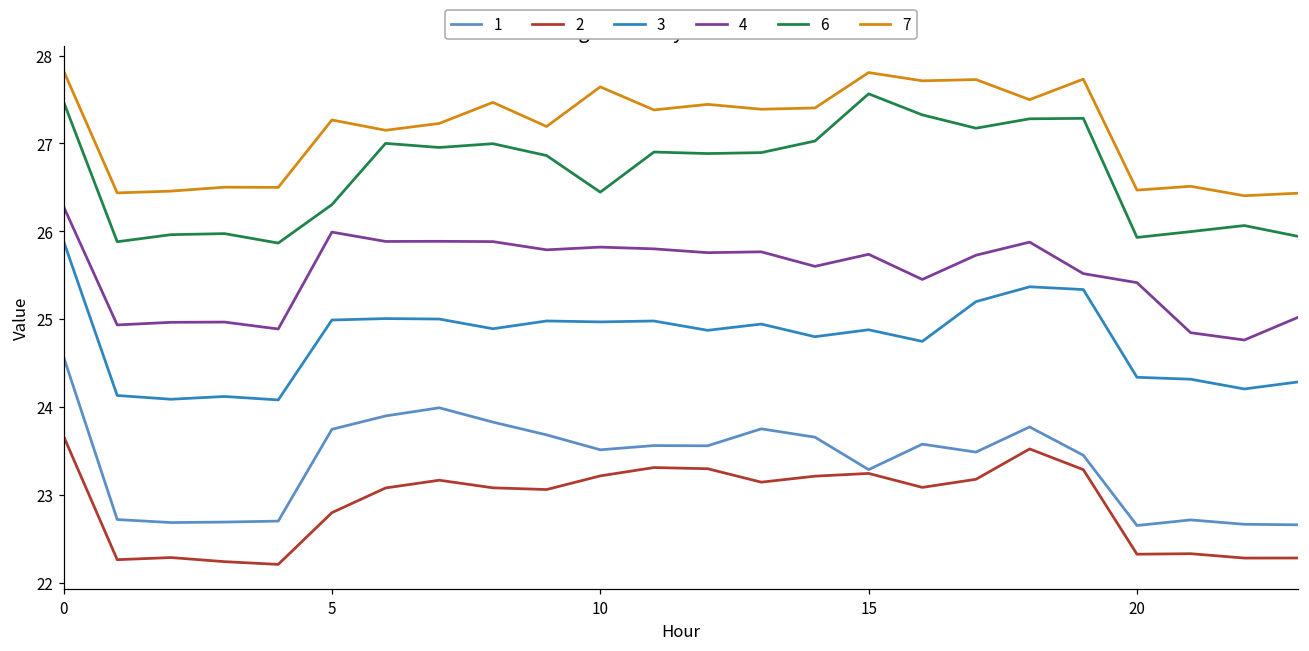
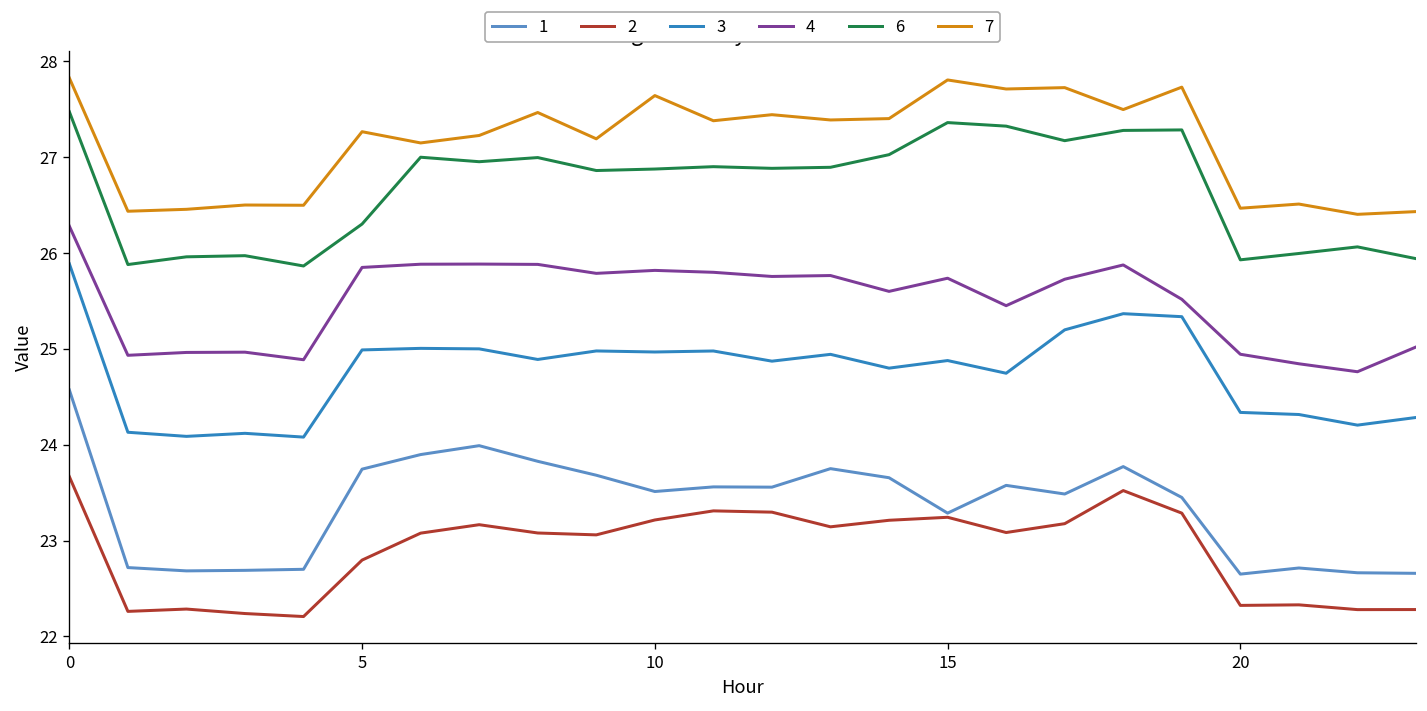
4, 5: 26.0 -> 25.9
6, 10: 26.4 -> 26.9
6, 15: 27.6 -> 27.4
4, 20: 25.4 -> 24.9
